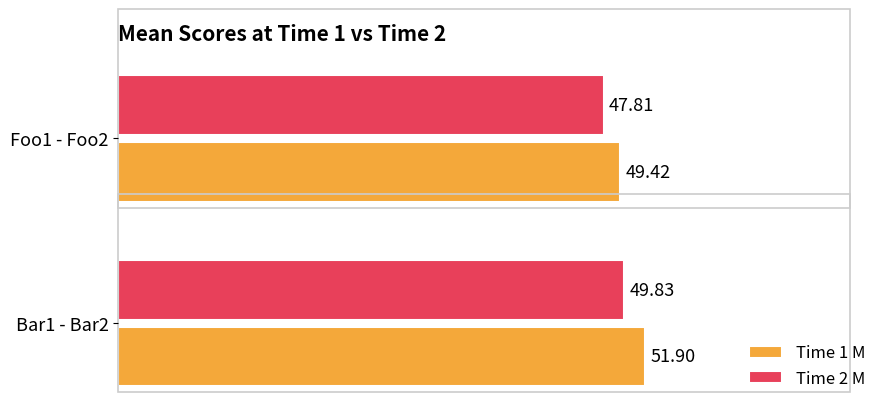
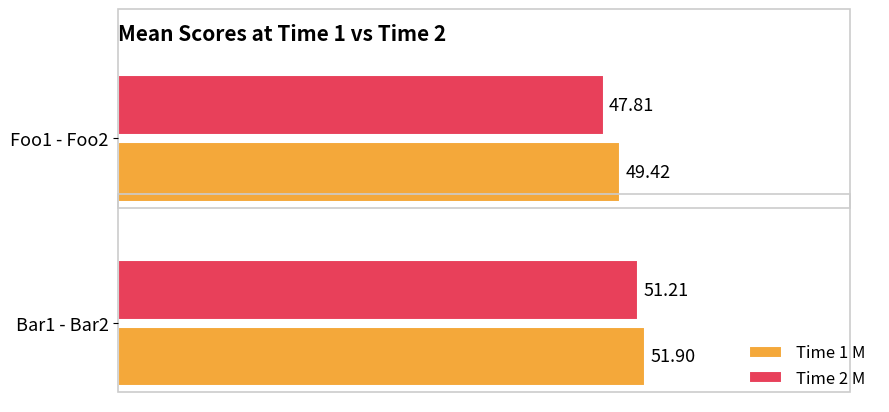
Time 2 M, Bar1 - Bar2: 49.83 -> 51.21
